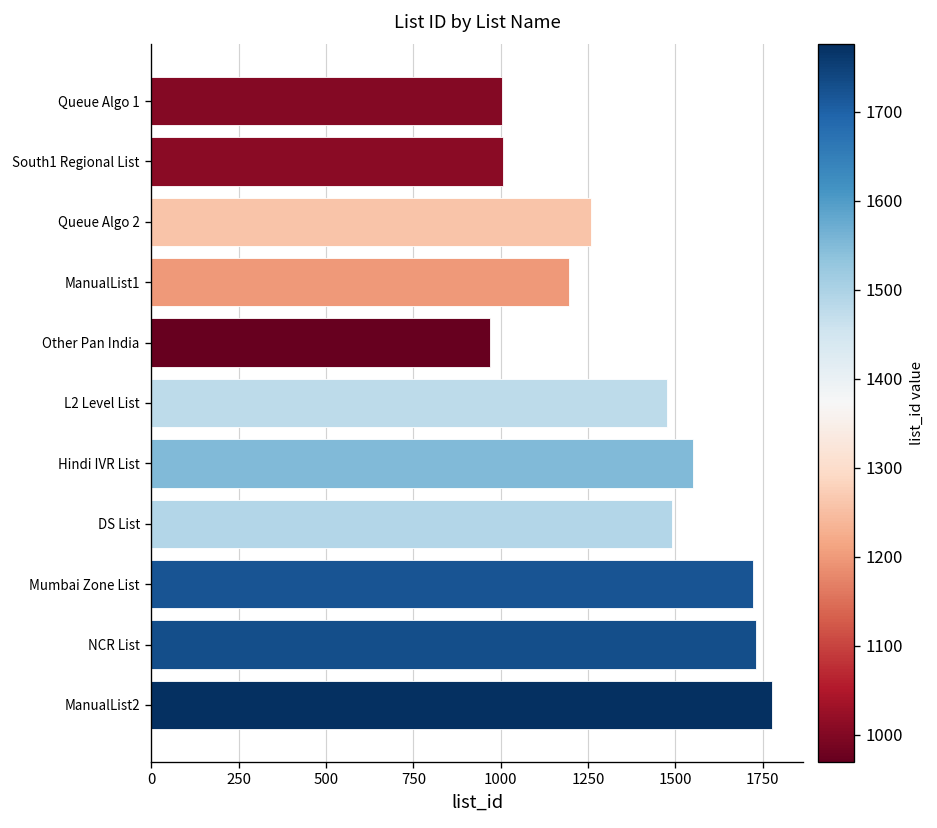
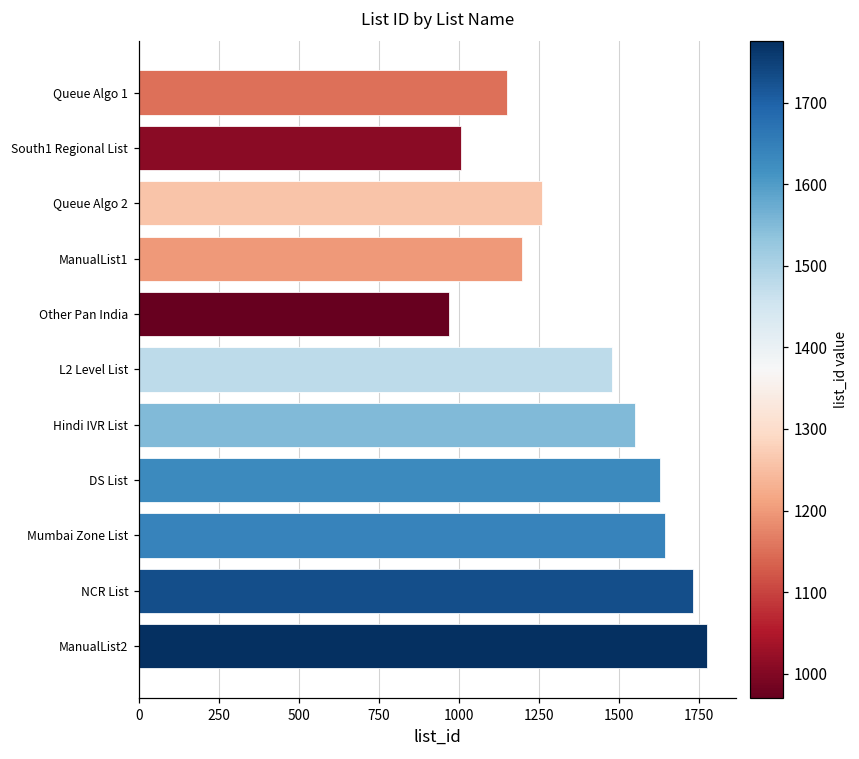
Queue Algo 1: 1000 -> 1150
DS List: 1490 -> 1630
Mumbai Zone List: 1720 -> 1640
